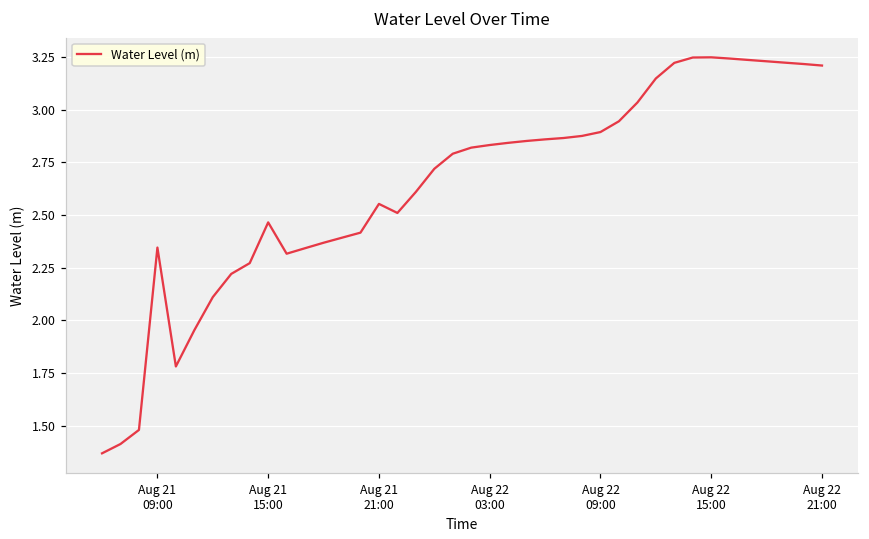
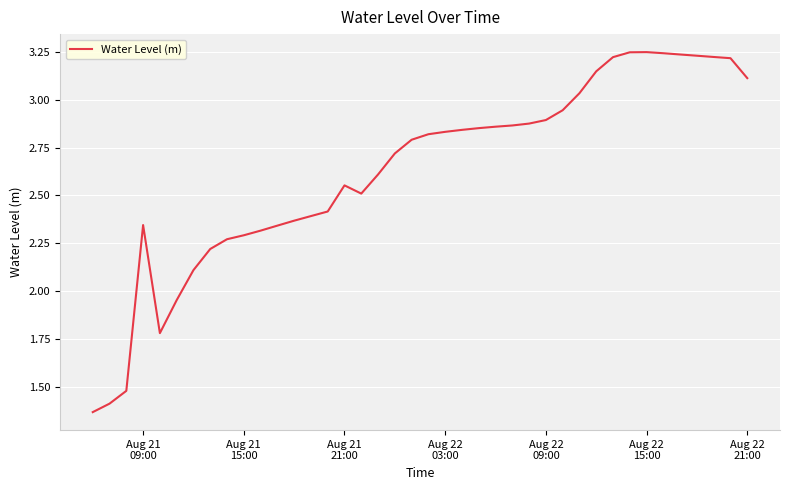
Aug 21 15:00: 2.47 -> 2.29
Aug 22 21:00: 3.21 -> 3.11
